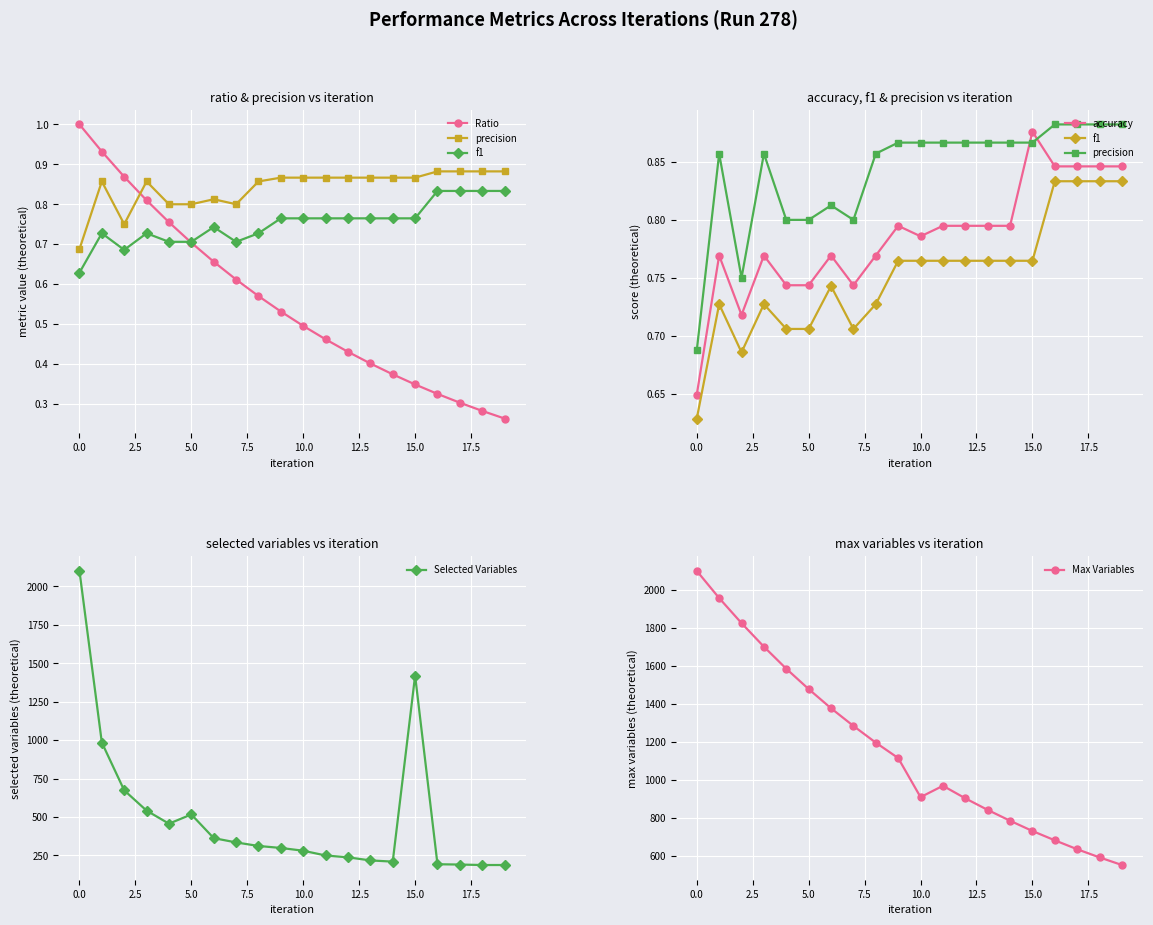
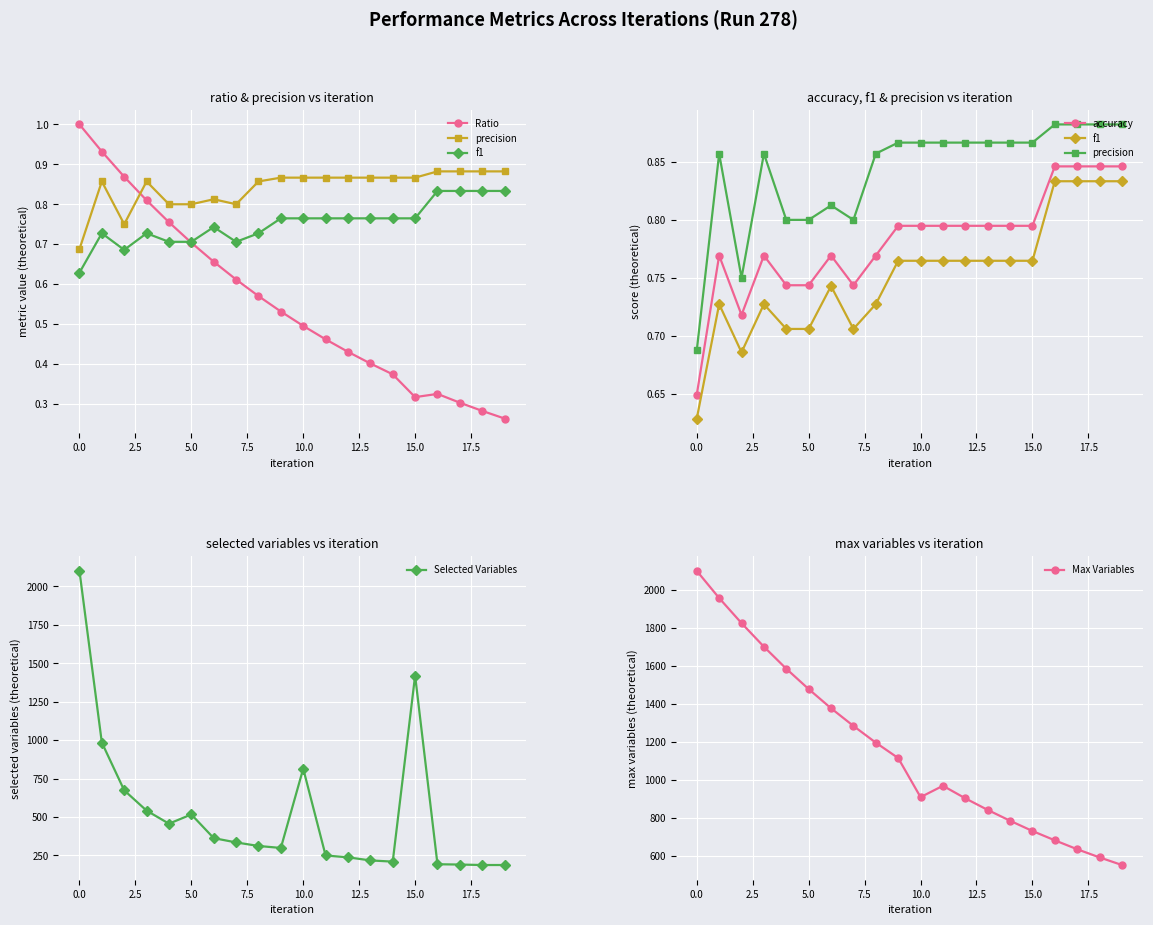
ratio & precision vs iteration, Ratio, 15.0: 0.35 -> 0.32
accuracy, f1 & precision vs iteration, accuracy, 10.0: 0.786 -> 0.795
accuracy, f1 & precision vs iteration, accuracy, 15.0: 0.876 -> 0.795
selected variables vs iteration, 10.0: 280 -> 810
